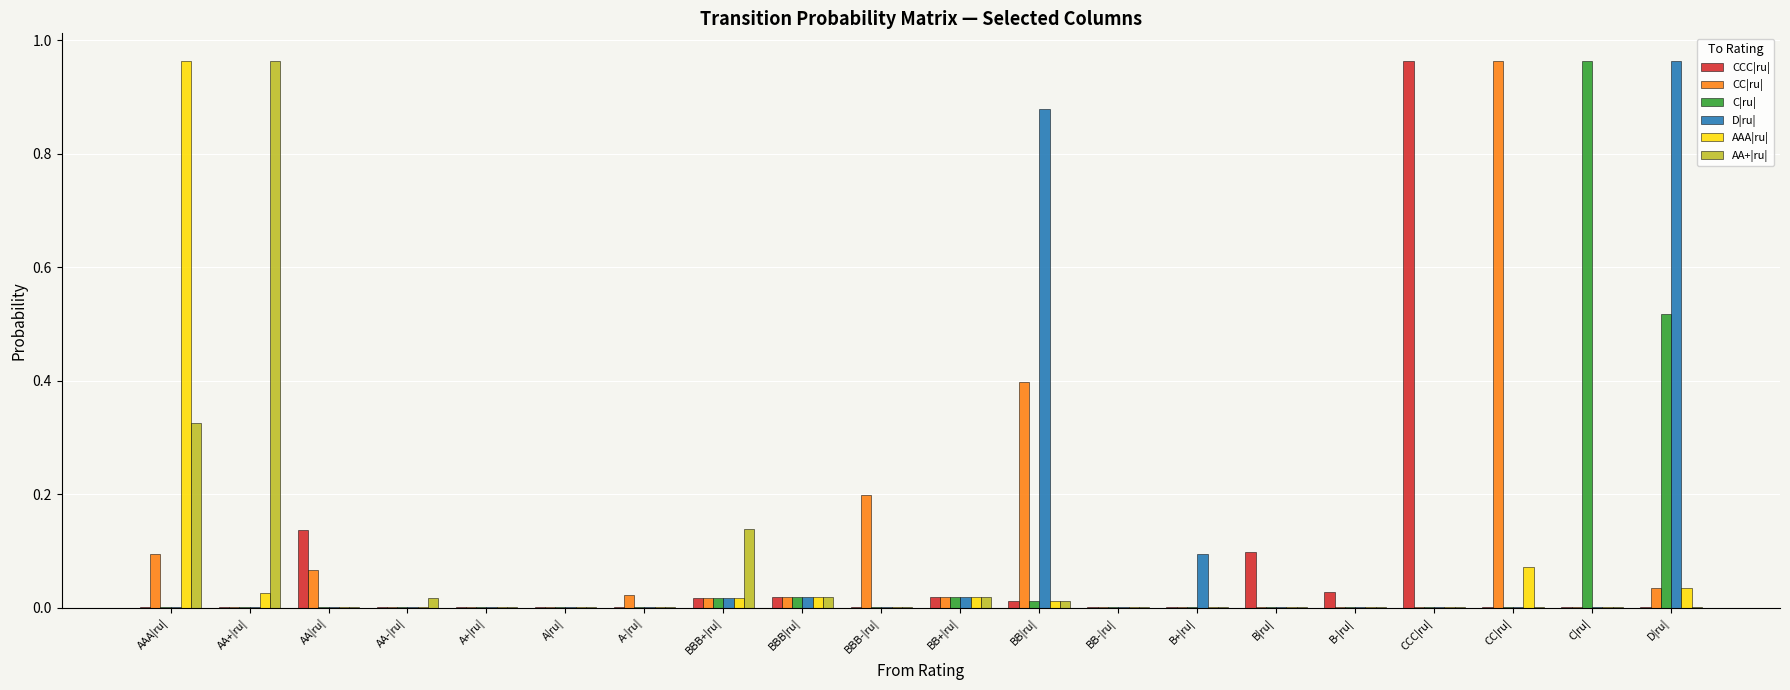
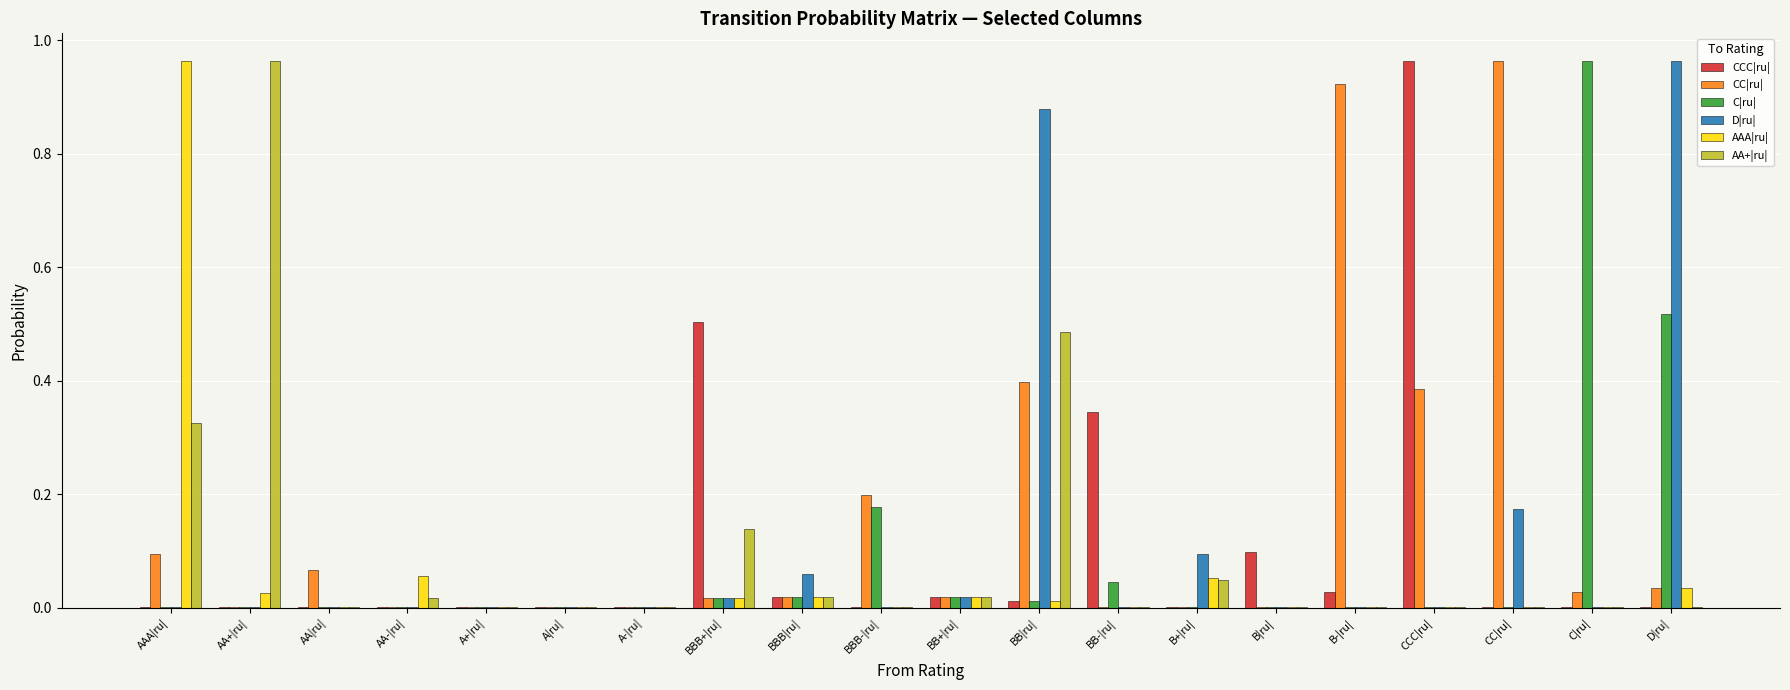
CCC|ru|, AA|ru|: 0.14 -> 0.00
AAA|ru|, AA-|ru|: 0.00 -> 0.06
CC|ru|, A-|ru|: 0.02 -> 0.00
CCC|ru|, BBB+|ru|: 0.02 -> 0.50
D|ru|, BBB|ru|: 0.02 -> 0.06
C|ru|, BBB-|ru|: 0.00 -> 0.18
AA+|ru|, BB|ru|: 0.01 -> 0.49
CCC|ru|, BB-|ru|: 0.00 -> 0.35
C|ru|, BB-|ru|: 0.00 -> 0.05
AAA|ru|, B+|ru|: 0.00 -> 0.05
AA+|ru|, B+|ru|: 0.00 -> 0.05
CC|ru|, B-|ru|: 0.00 -> 0.92
CC|ru|, CCC|ru|: 0.00 -> 0.39
D|ru|, CC|ru|: 0.00 -> 0.17
AAA|ru|, CC|ru|: 0.07 -> 0.00
CC|ru|, C|ru|: 0.00 -> 0.03
